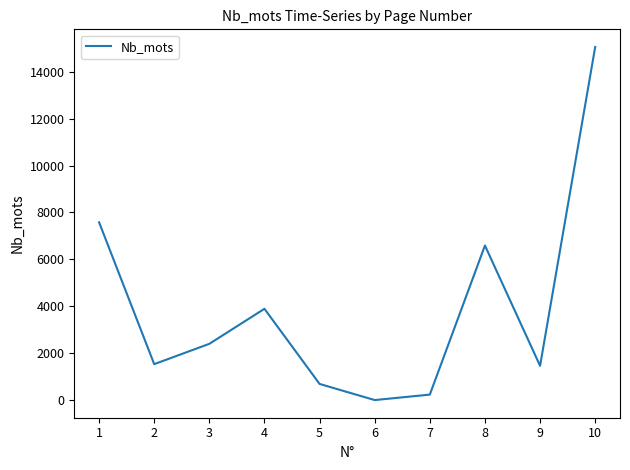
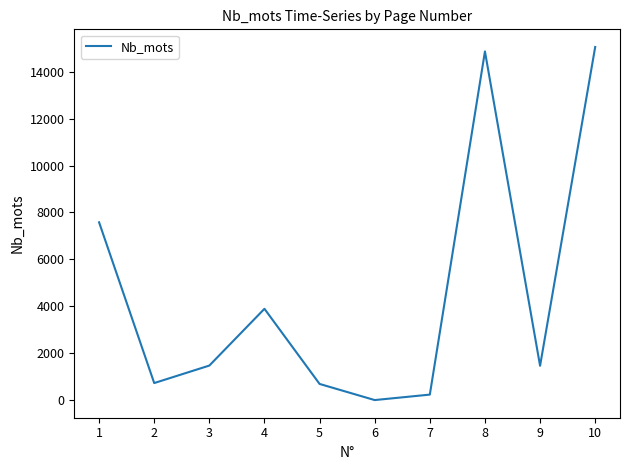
2: 1500 -> 700
3: 2400 -> 1500
8: 6600 -> 14900
